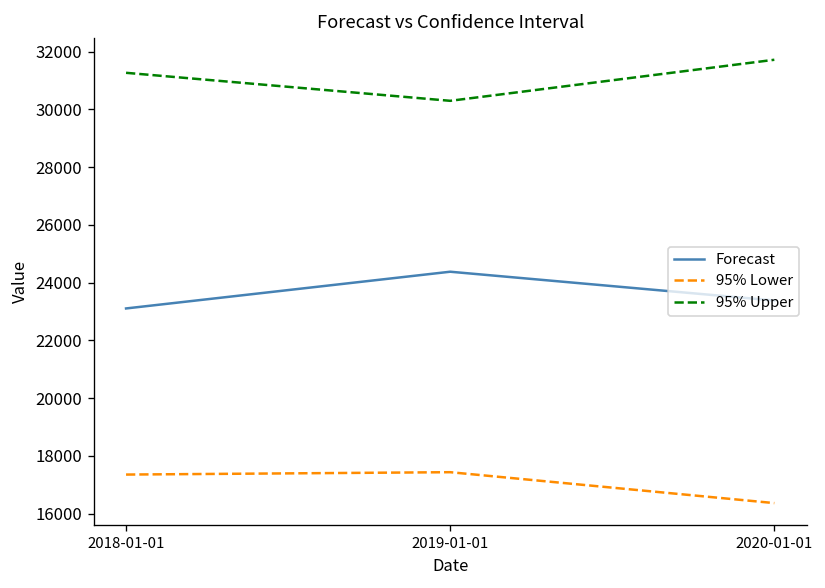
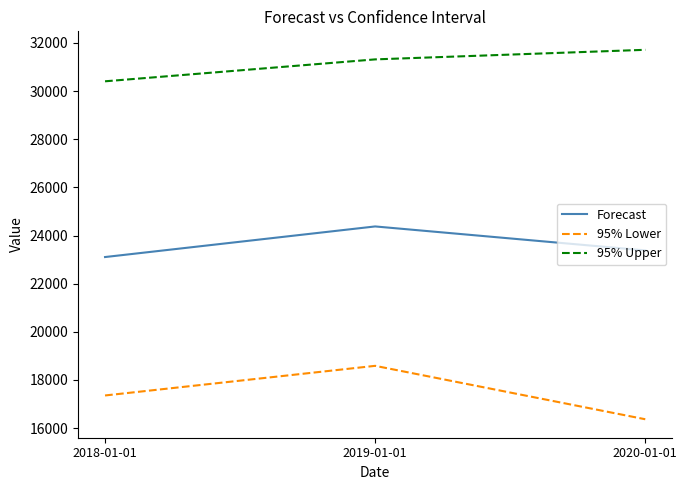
95% Upper, 2018-01-01: 31300 -> 30400
95% Lower, 2019-01-01: 17400 -> 18600
95% Upper, 2019-01-01: 30300 -> 31300
